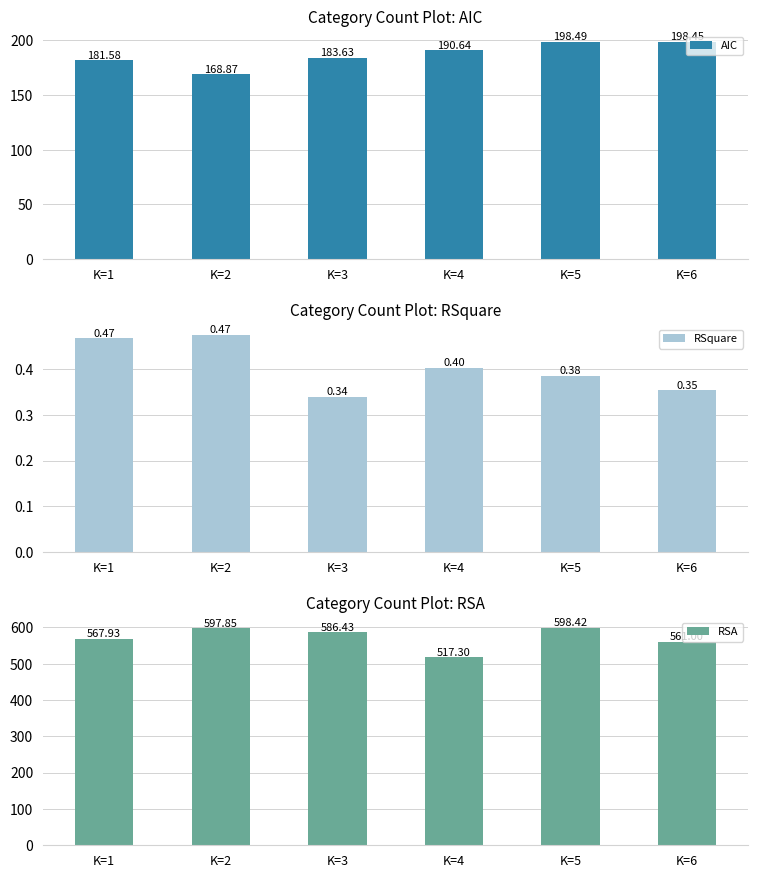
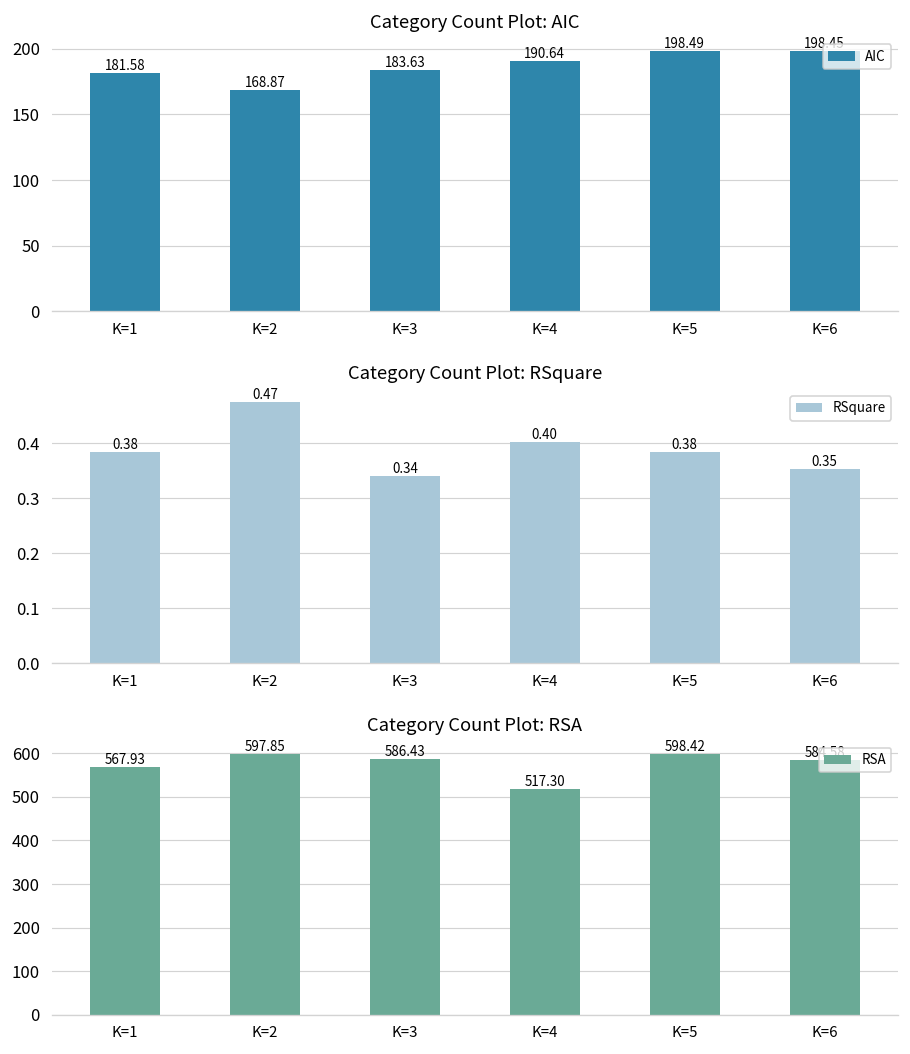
Category Count Plot: RSquare, K=1: 0.47 -> 0.38
Category Count Plot: RSA, K=6: 561.00 -> 584.58
